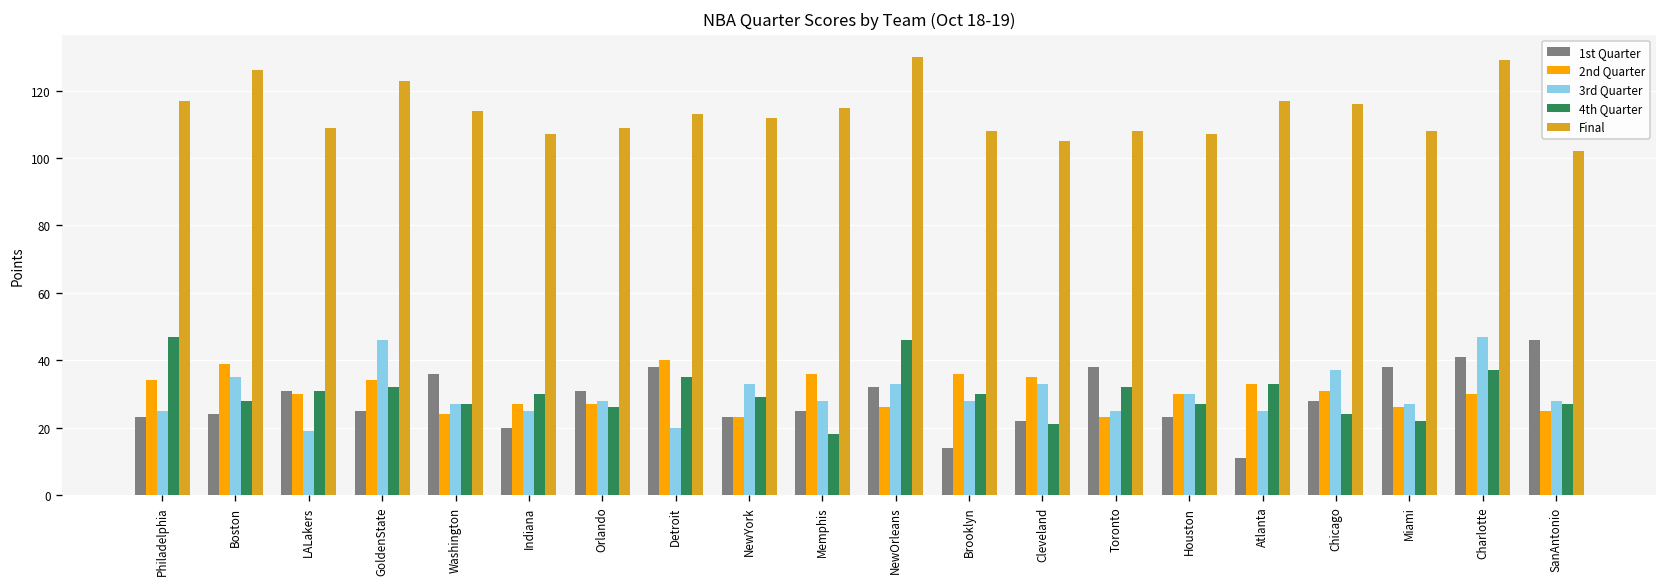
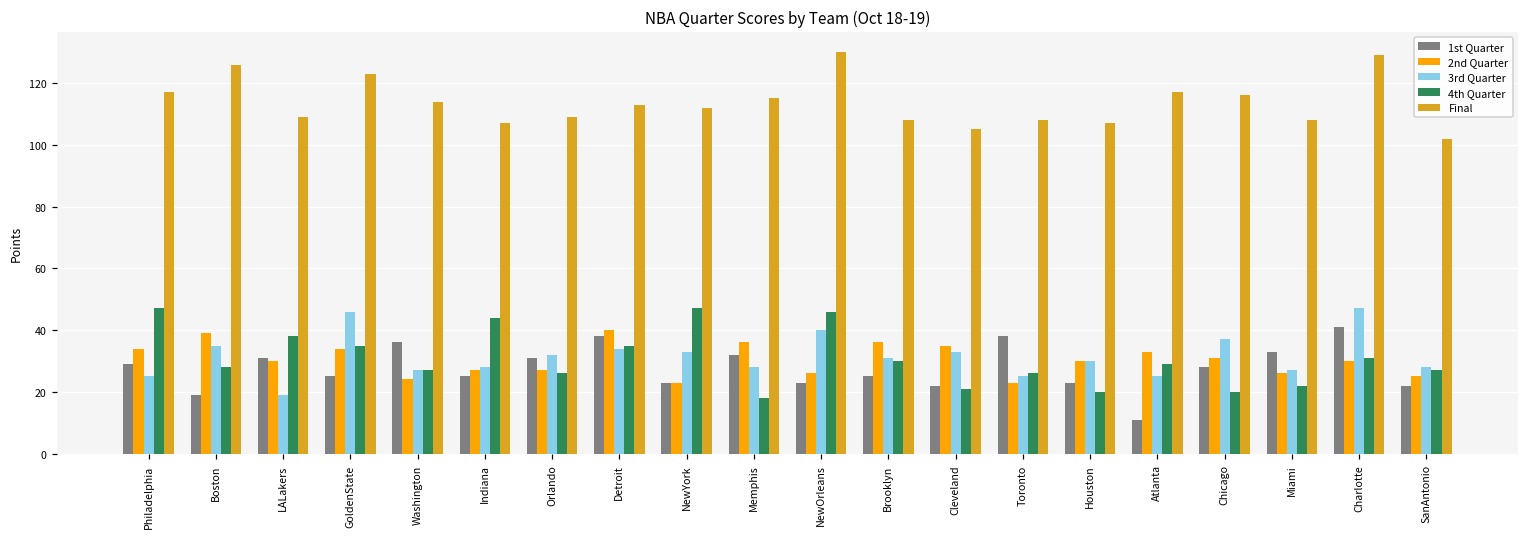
1st Quarter, Philadelphia: 23 -> 29
1st Quarter, Boston: 24 -> 19
4th Quarter, LALakers: 31 -> 38
4th Quarter, GoldenState: 32 -> 35
1st Quarter, Indiana: 20 -> 25
3rd Quarter, Indiana: 25 -> 28
4th Quarter, Indiana: 30 -> 44
3rd Quarter, Orlando: 28 -> 32
3rd Quarter, Detroit: 20 -> 34
4th Quarter, NewYork: 29 -> 47
1st Quarter, Memphis: 25 -> 32
1st Quarter, NewOrleans: 32 -> 23
3rd Quarter, NewOrleans: 33 -> 40
1st Quarter, Brooklyn: 14 -> 25
3rd Quarter, Brooklyn: 28 -> 31
4th Quarter, Toronto: 32 -> 26
4th Quarter, Houston: 27 -> 20
4th Quarter, Atlanta: 33 -> 29
4th Quarter, Chicago: 24 -> 20
1st Quarter, Miami: 38 -> 33
4th Quarter, Charlotte: 37 -> 31
1st Quarter, SanAntonio: 46 -> 22
